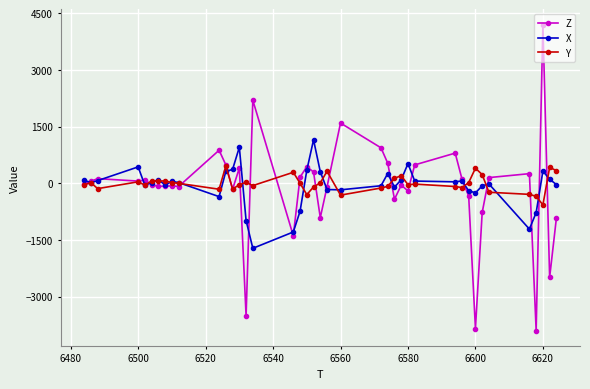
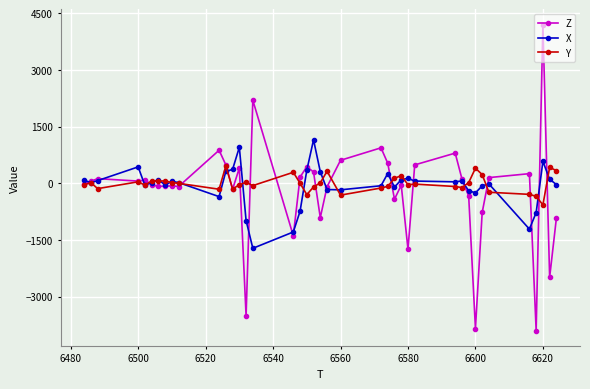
Z, 6560: 1600 -> 600
Z, 6580: -200 -> -1700
X, 6580: 500 -> 100
X, 6620: 300 -> 600
